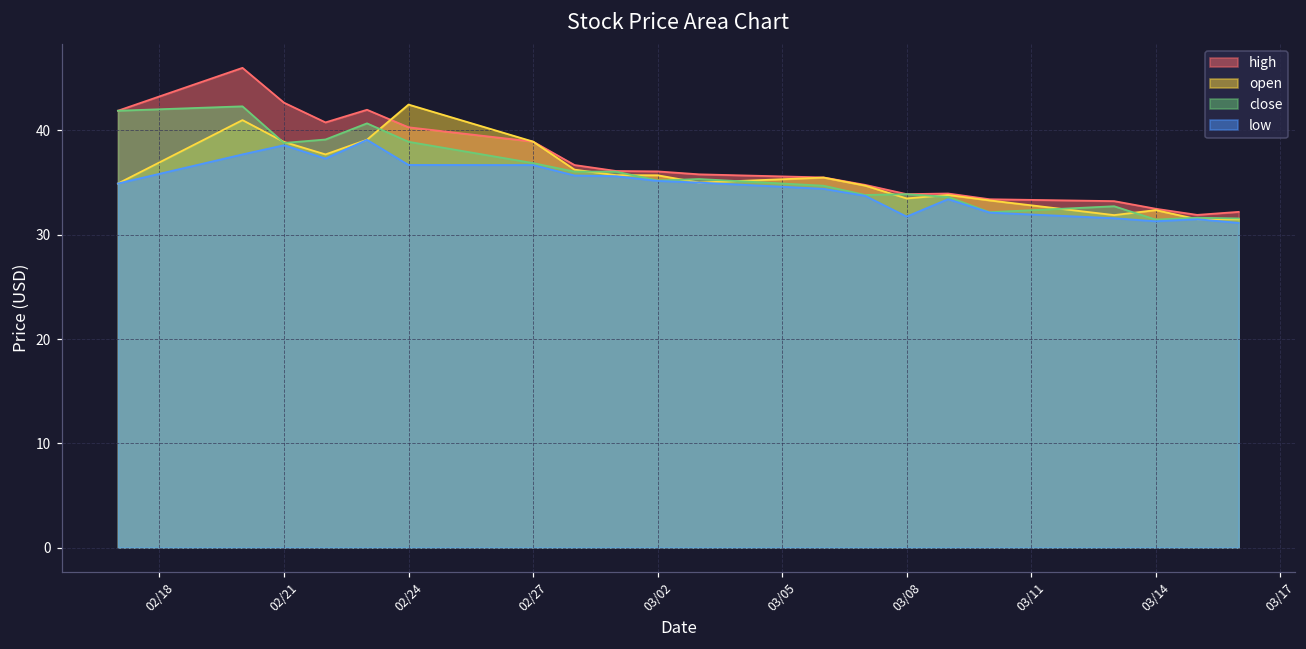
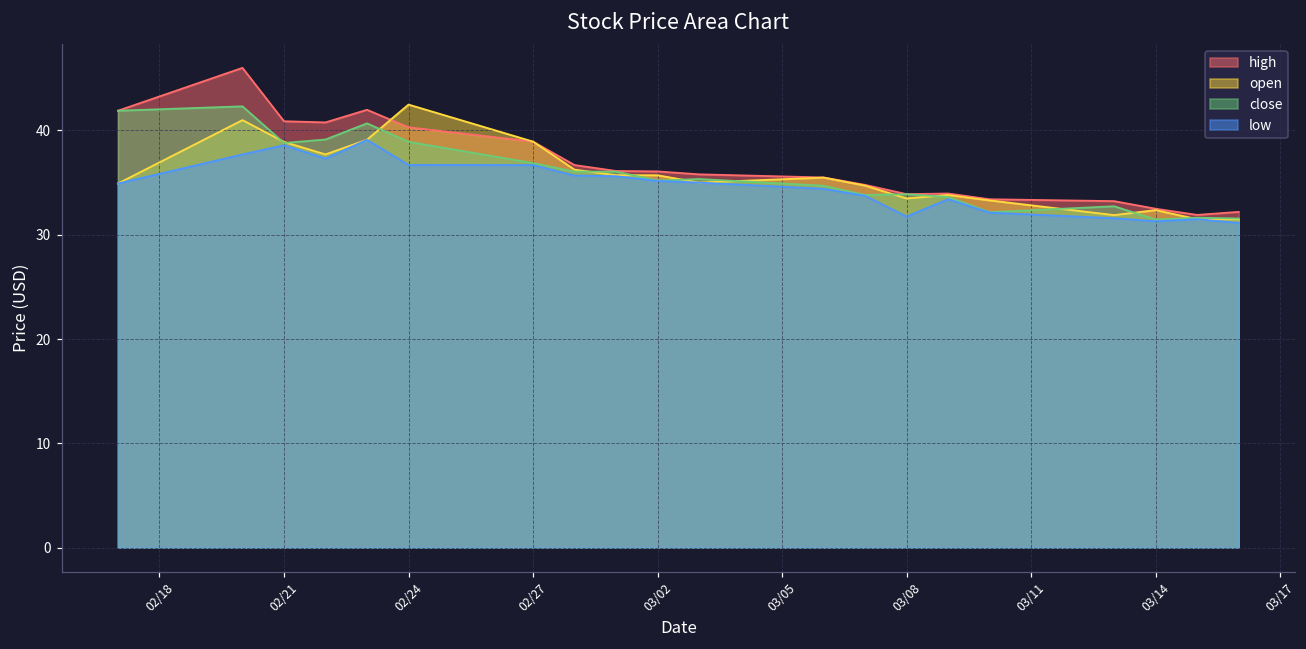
high, 02/21: 43 -> 41
